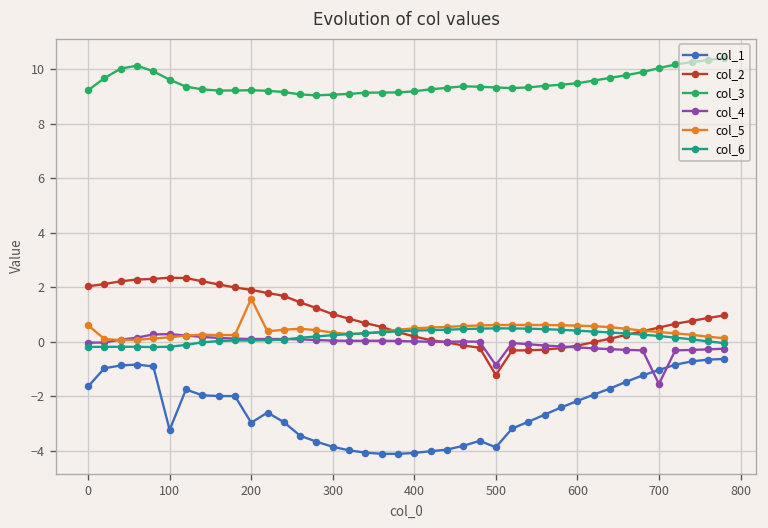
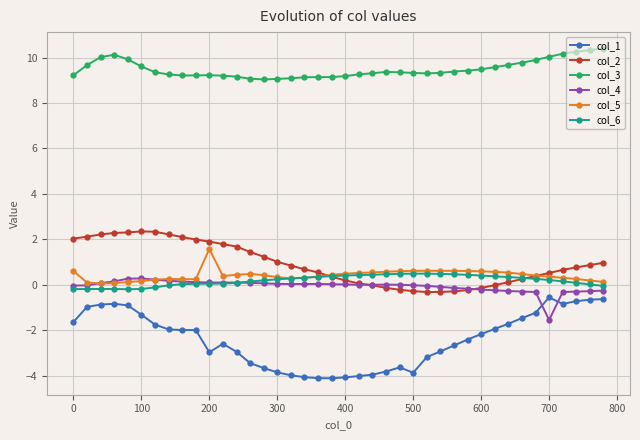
col_1, 100: -3.2 -> -1.3
col_2, 500: -1.2 -> -0.3
col_4, 500: -0.9 -> 0.0
col_1, 700: -1.0 -> -0.6
